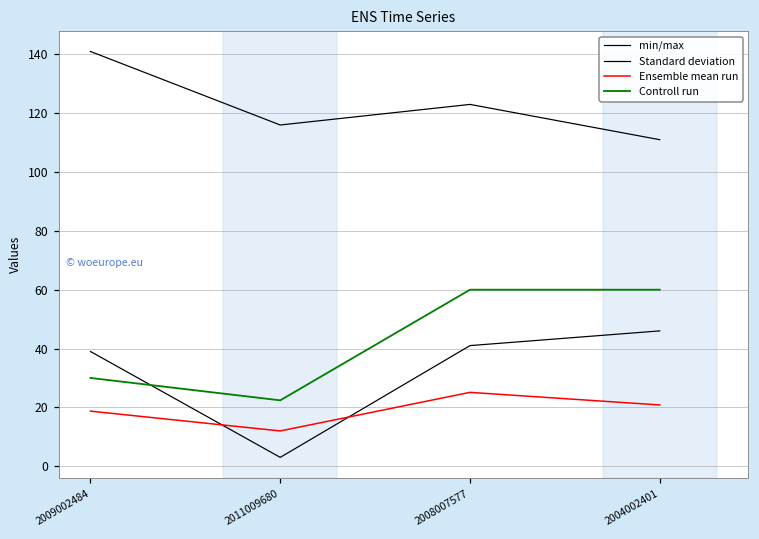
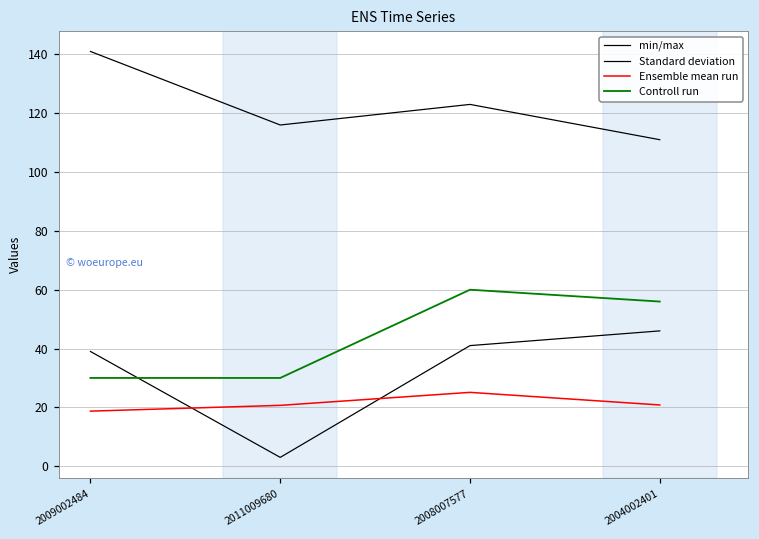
Ensemble mean run, 2011009680: 12 -> 21
Controll run, 2011009680: 22 -> 30
Controll run, 2004002401: 60 -> 56
